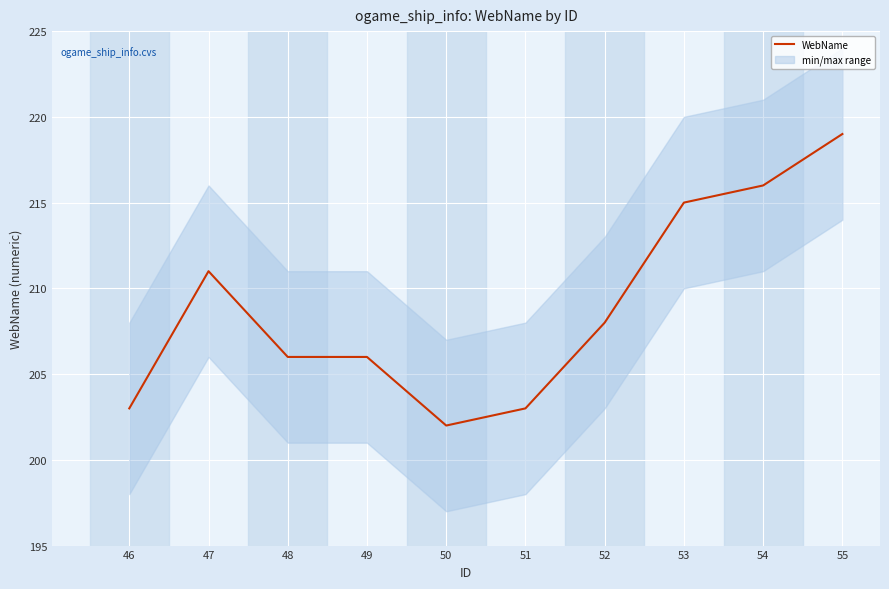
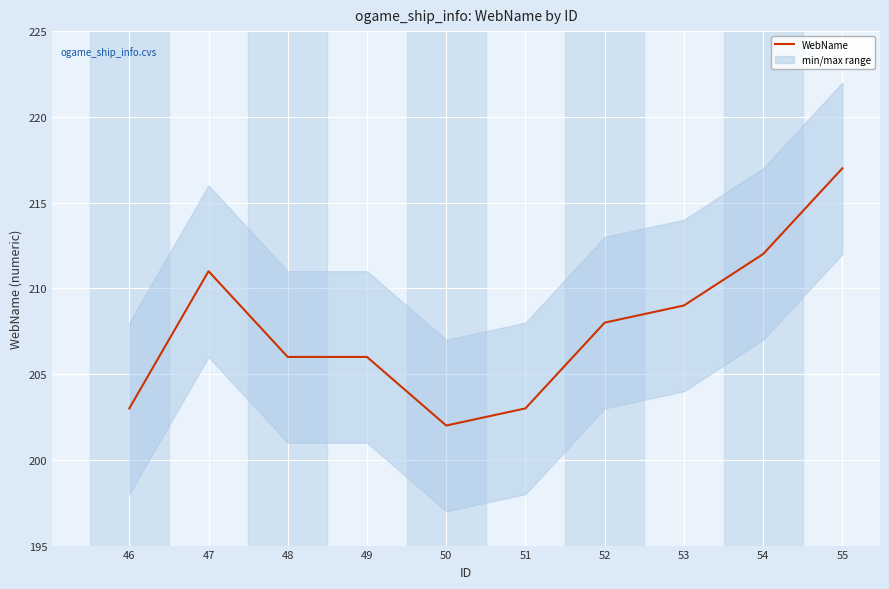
WebName, 53: 215 -> 209
WebName, 54: 216 -> 212
WebName, 55: 219 -> 217
